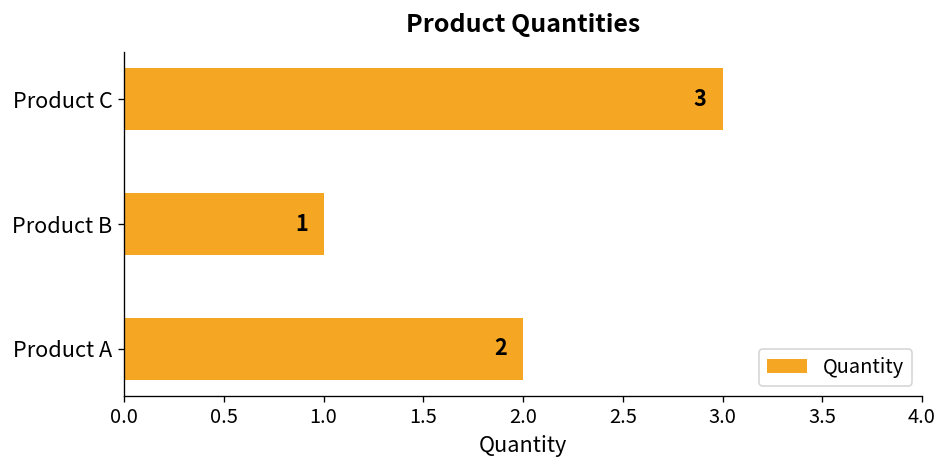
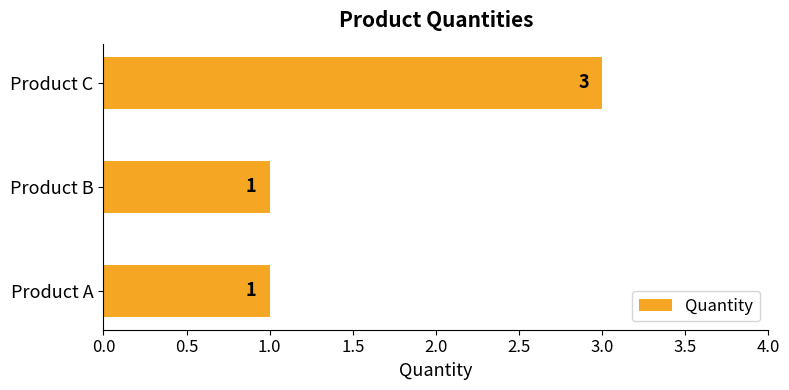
Product A: 2 -> 1
